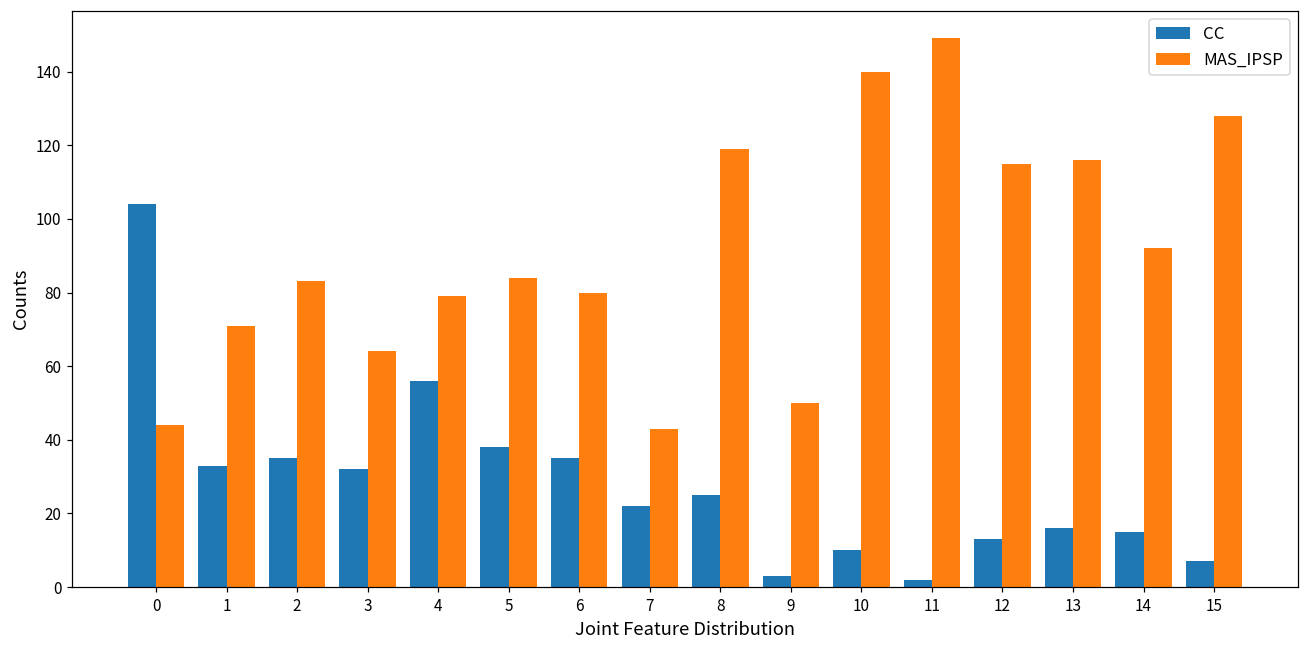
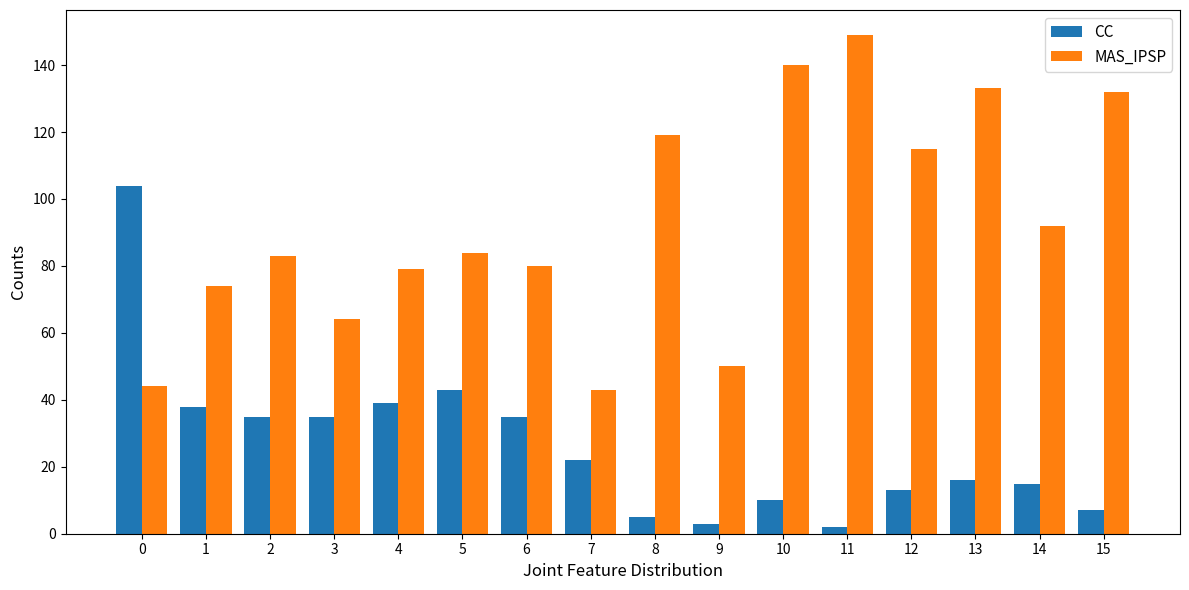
CC, 1: 33 -> 38
MAS_IPSP, 1: 71 -> 74
CC, 3: 32 -> 35
CC, 4: 56 -> 39
CC, 5: 38 -> 43
CC, 8: 25 -> 5
MAS_IPSP, 13: 116 -> 133
MAS_IPSP, 15: 128 -> 132
